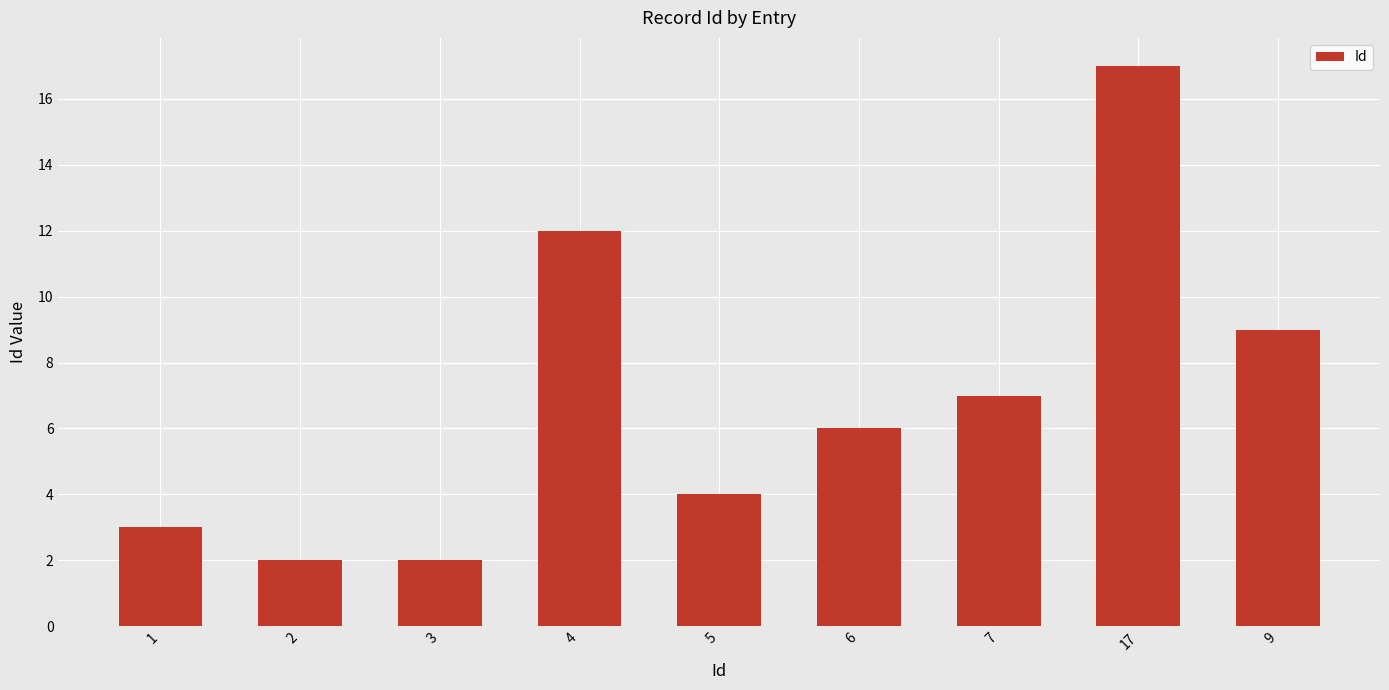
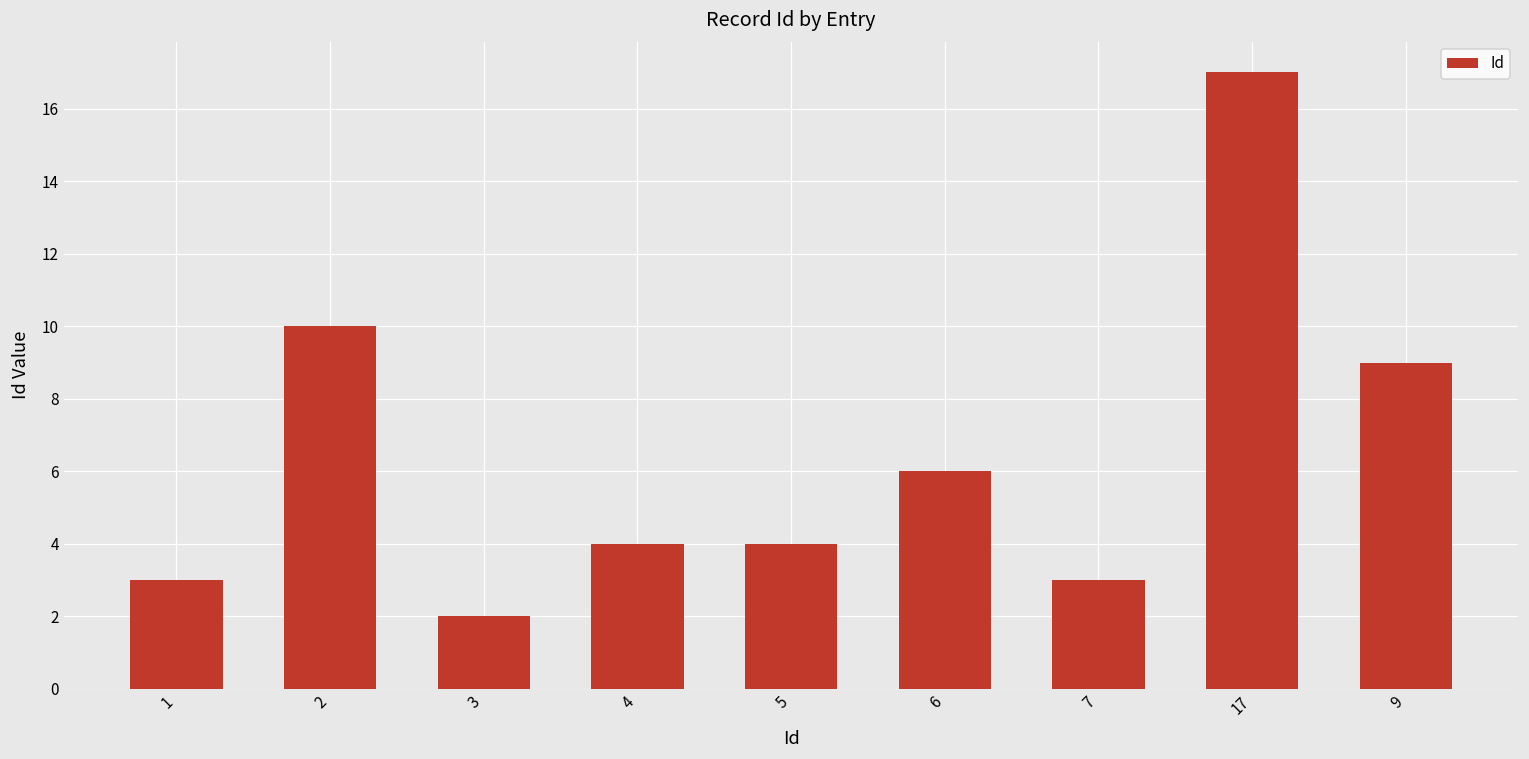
2: 2 -> 10
4: 12 -> 4
7: 7 -> 3
